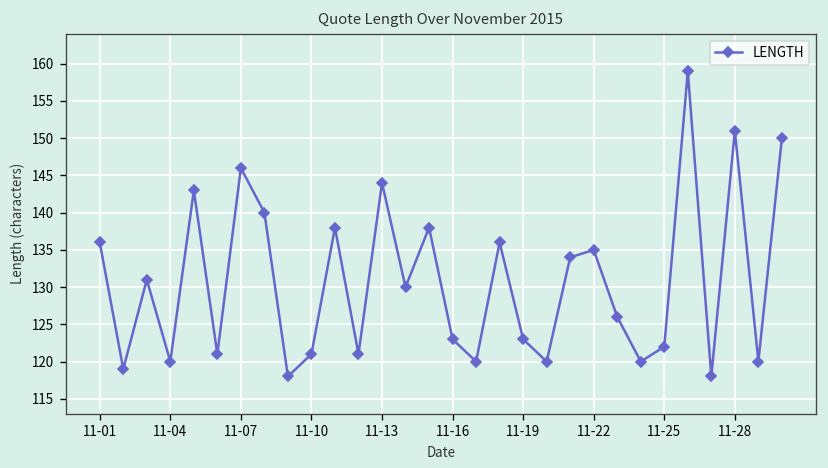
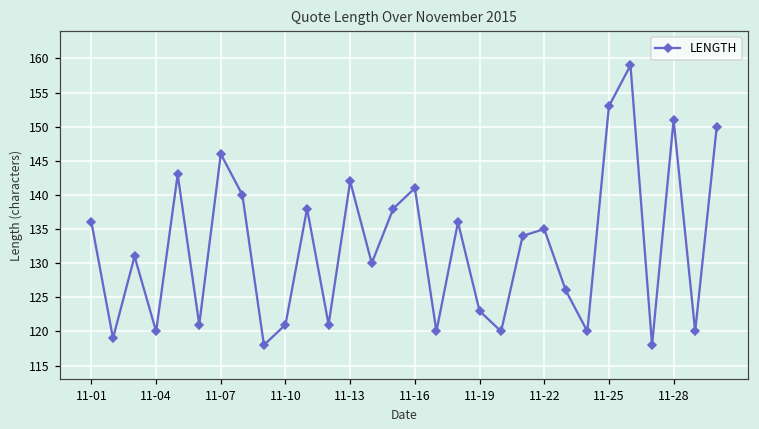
11-13: 144 -> 142
11-16: 123 -> 141
11-25: 122 -> 153
